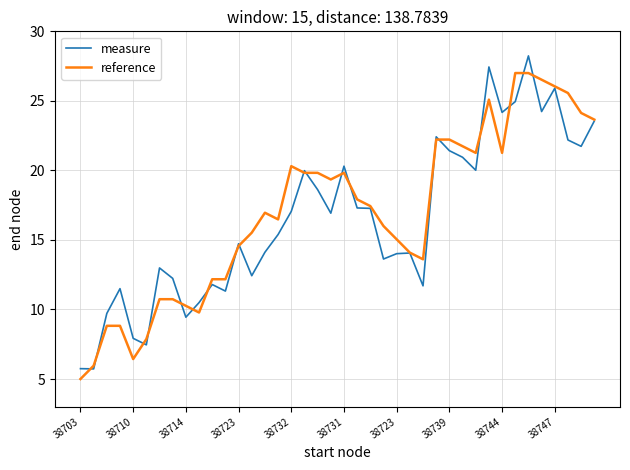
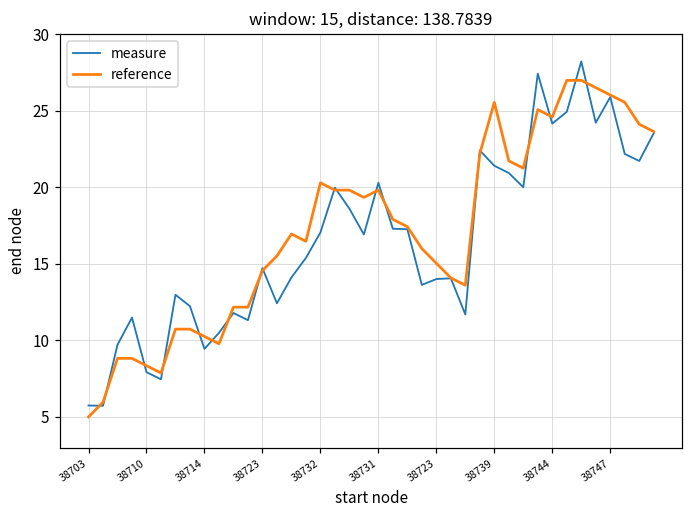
reference, 38710: 6.4 -> 8.3
reference, 38739: 22.2 -> 25.6
reference, 38744: 21.3 -> 24.6
